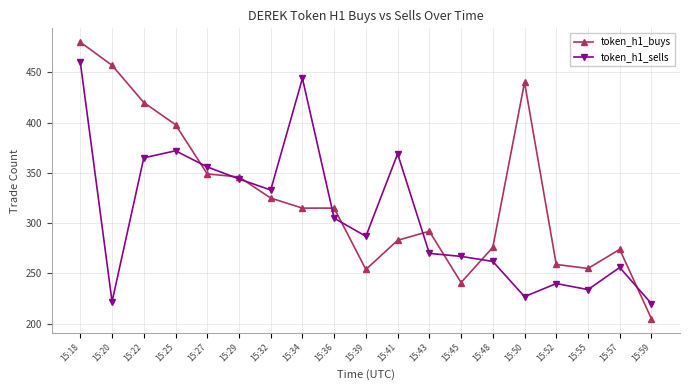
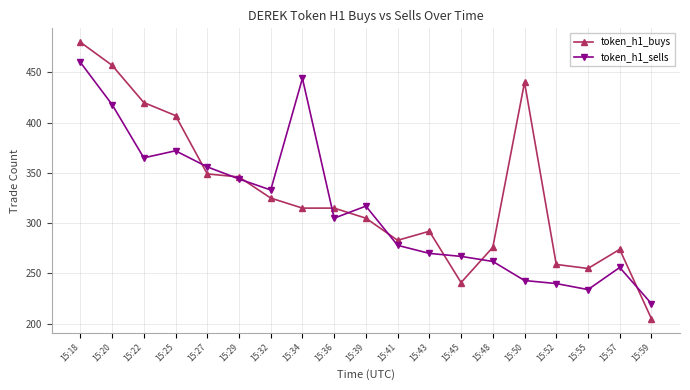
token_h1_sells, 15:20: 222 -> 418
token_h1_buys, 15:25: 398 -> 407
token_h1_buys, 15:39: 254 -> 305
token_h1_sells, 15:39: 287 -> 317
token_h1_sells, 15:41: 369 -> 278
token_h1_sells, 15:50: 227 -> 243
